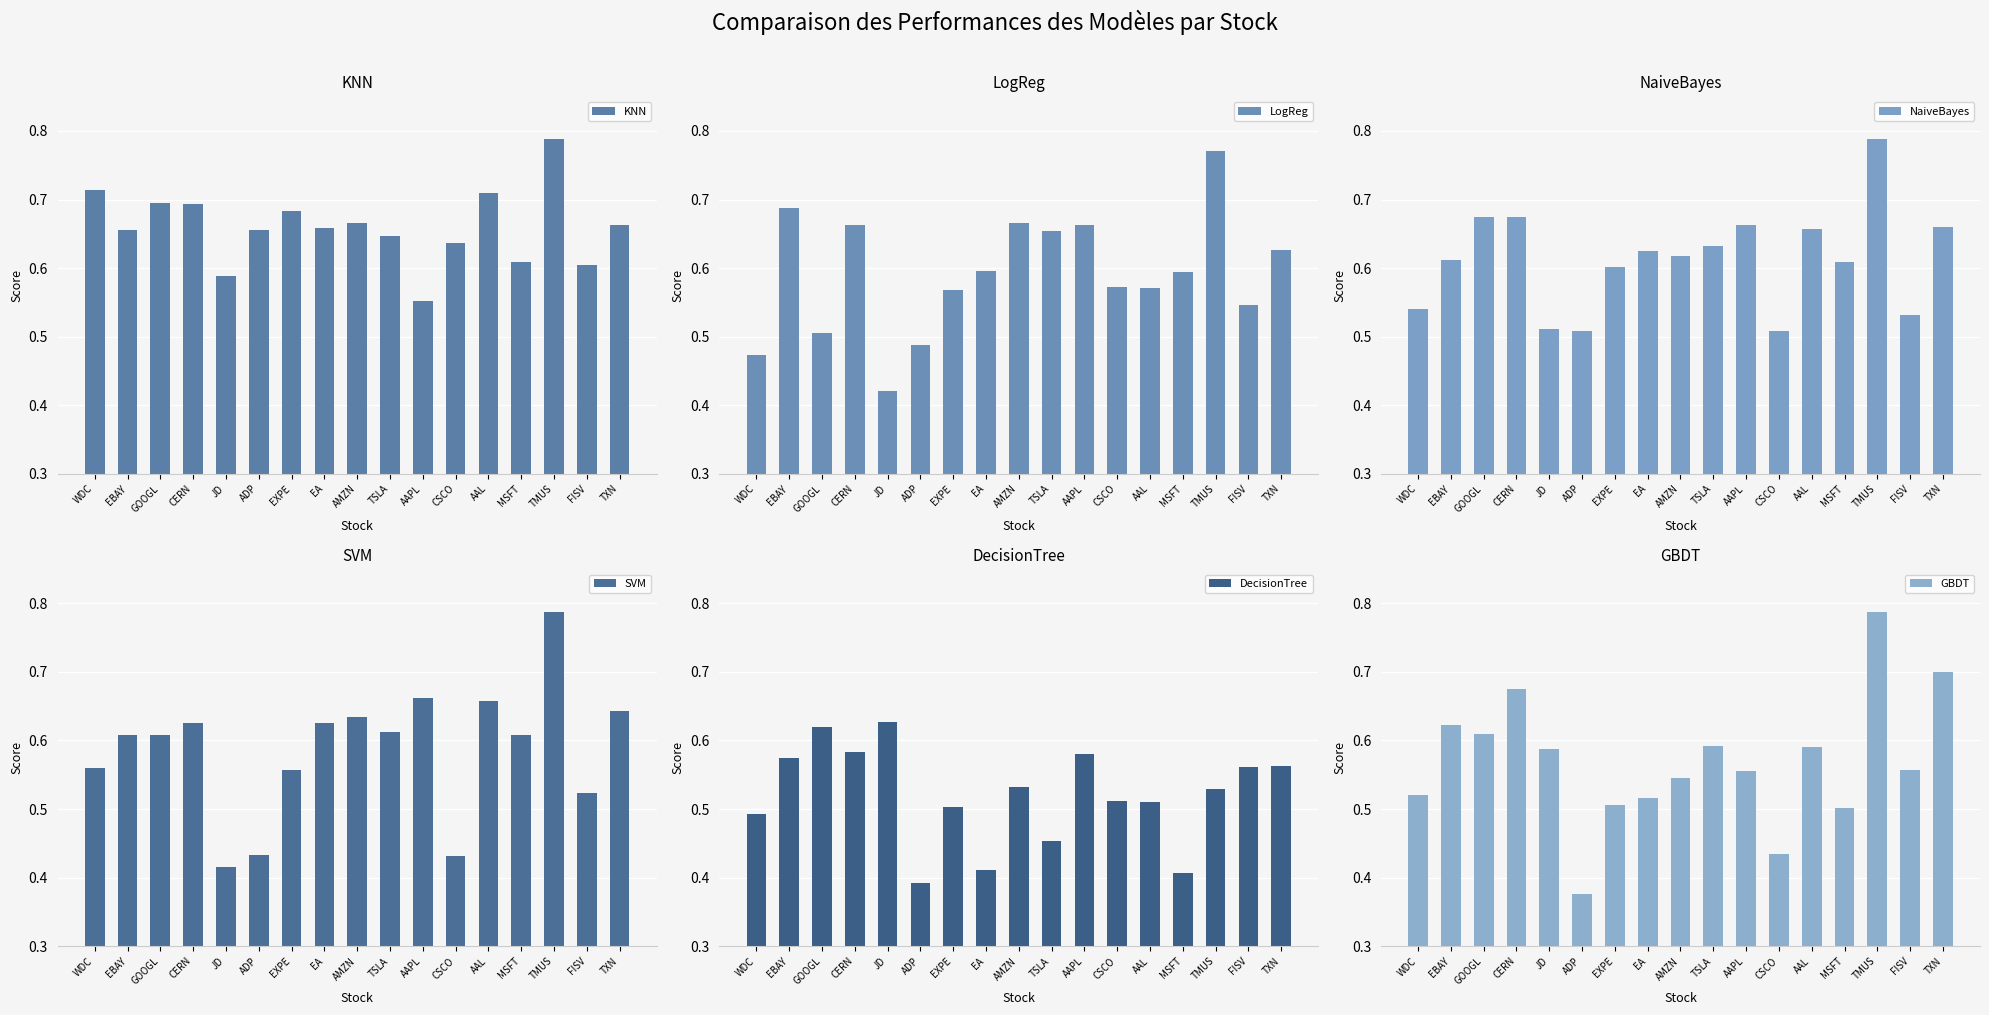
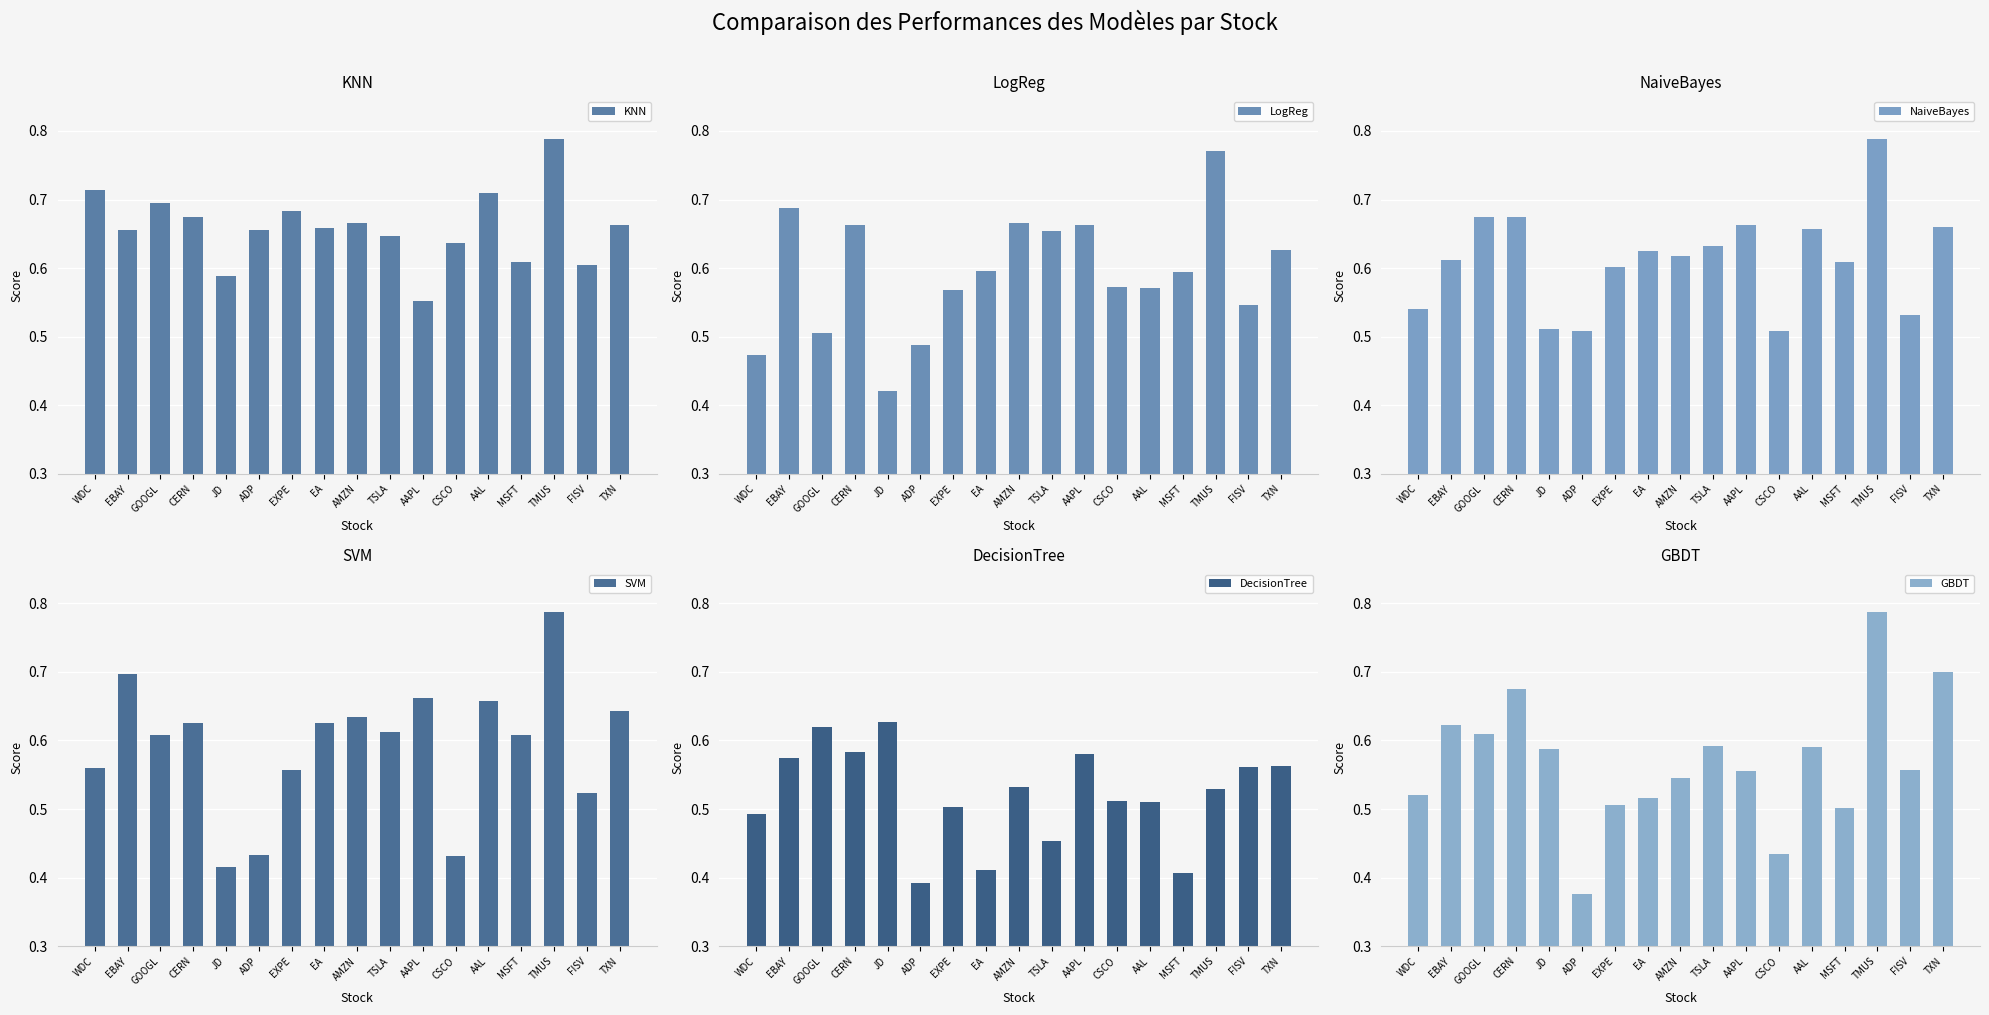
KNN, CERN: 0.69 -> 0.68
SVM, EBAY: 0.61 -> 0.70
